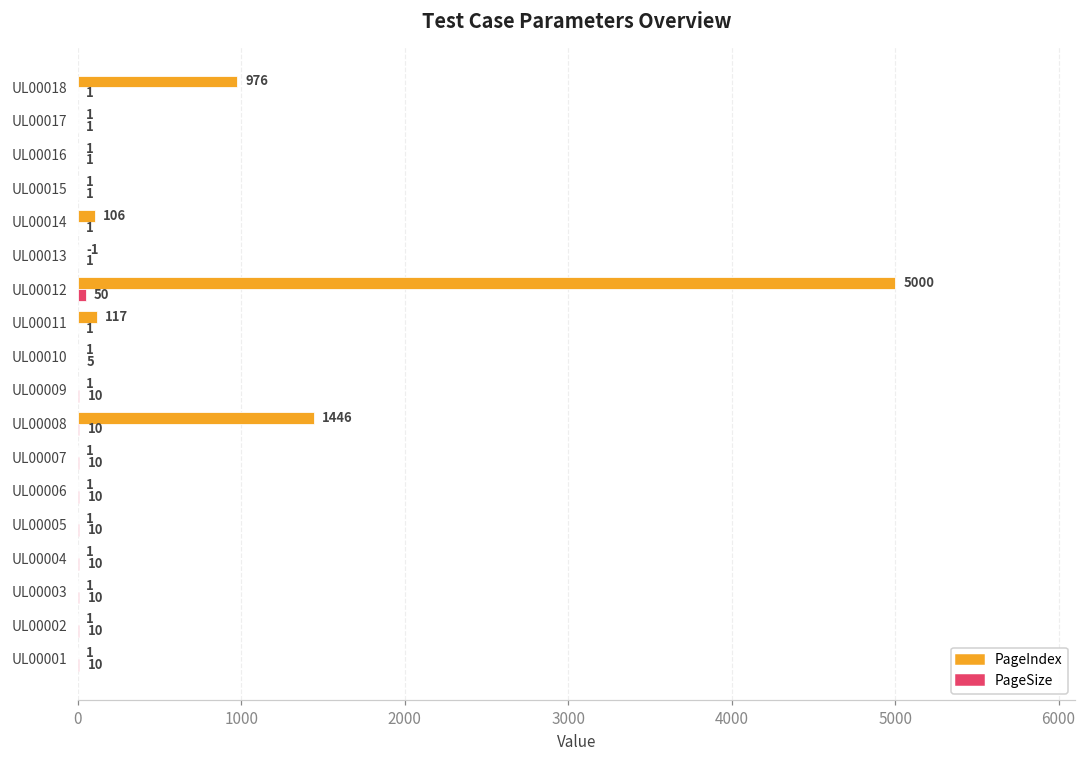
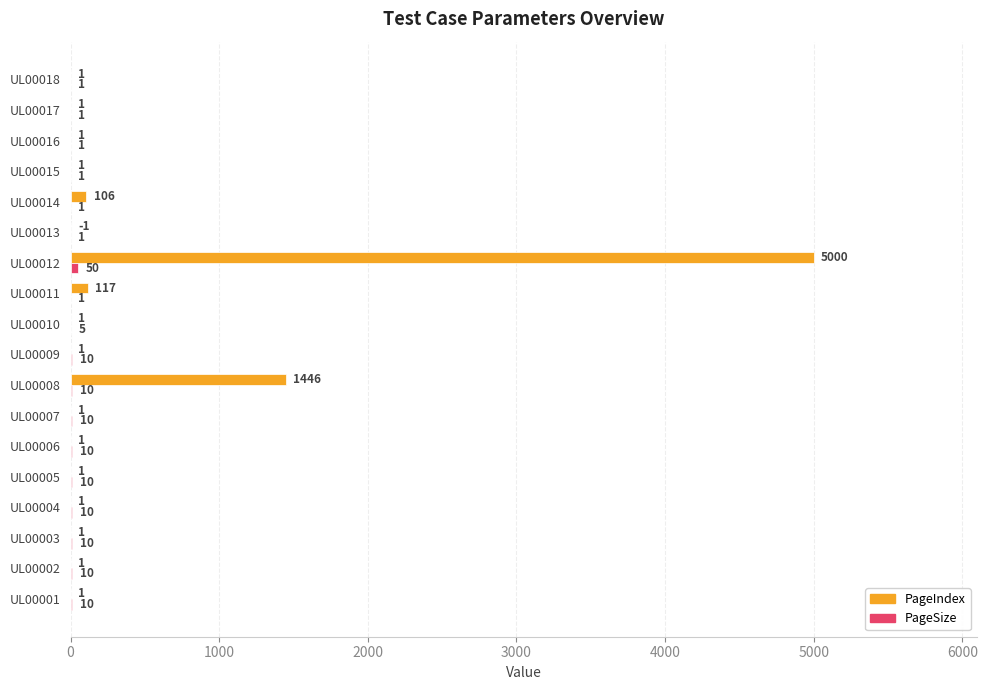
PageIndex, UL00018: 976 -> 1
